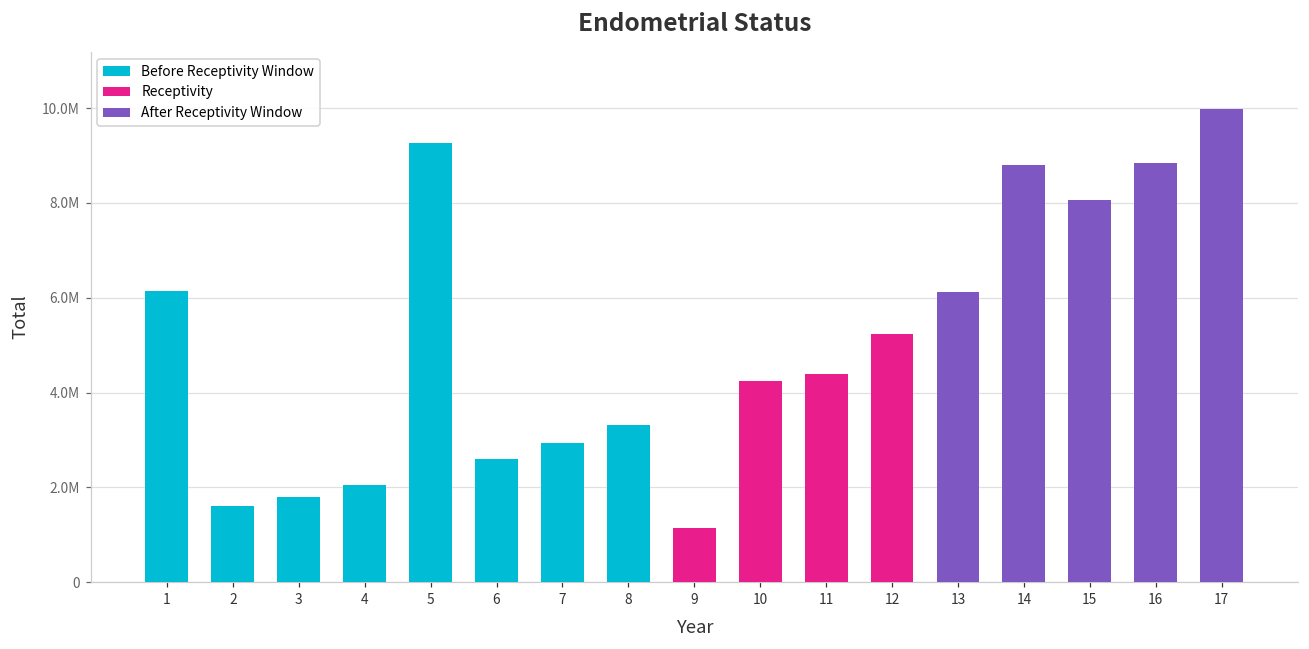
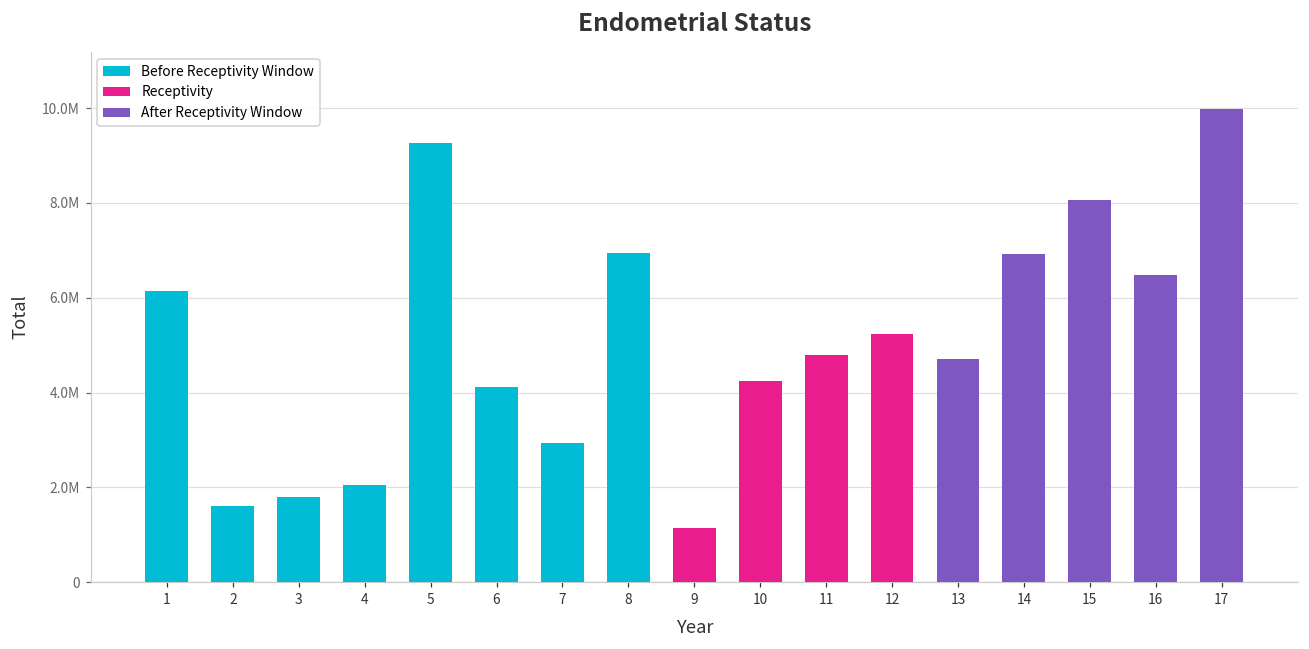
6: 2600000 -> 4100000
8: 3300000 -> 6900000
11: 4400000 -> 4800000
13: 6100000 -> 4700000
14: 8800000 -> 6900000
16: 8800000 -> 6500000
